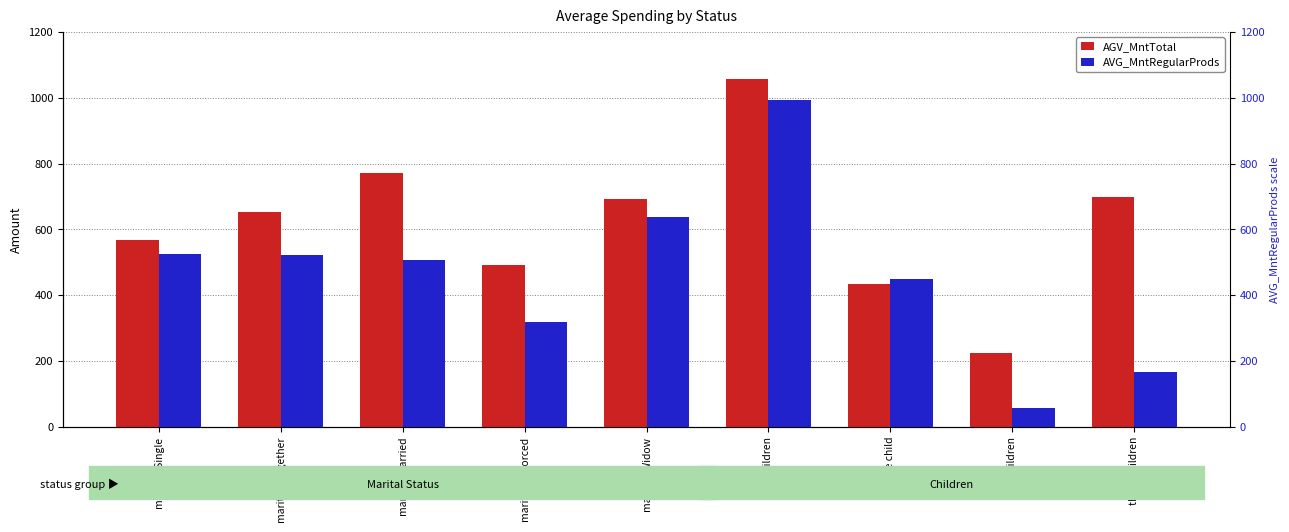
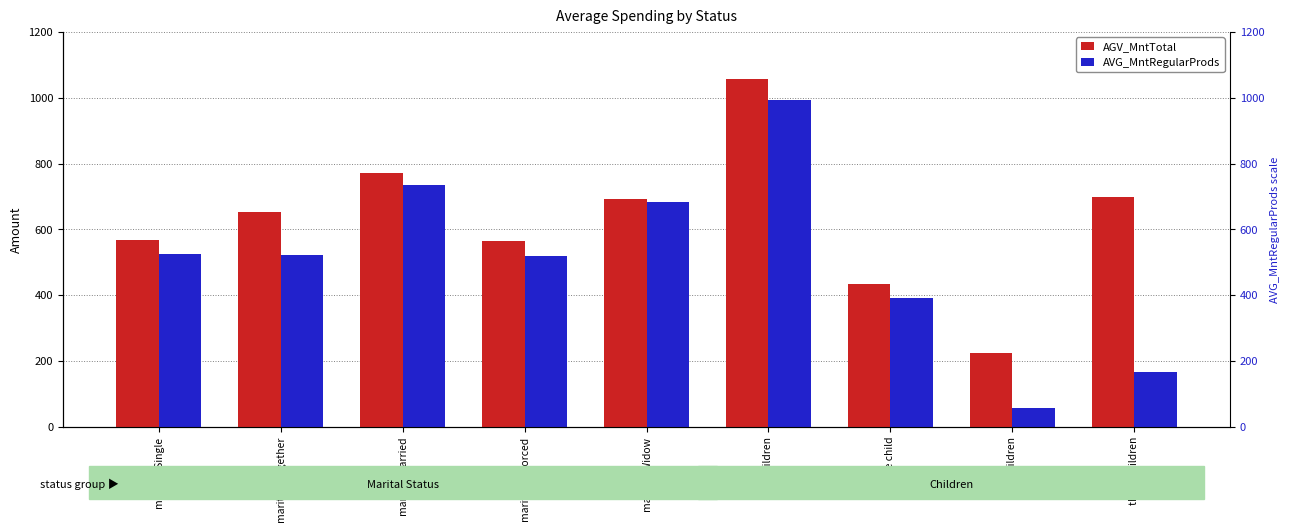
AVG_MntRegularProds, marital_Married: 510 -> 730
AGV_MntTotal, marital_Divorced: 490 -> 570
AVG_MntRegularProds, marital_Divorced: 320 -> 520
AVG_MntRegularProds, marital_Widow: 640 -> 680
AVG_MntRegularProds, one child: 450 -> 390
